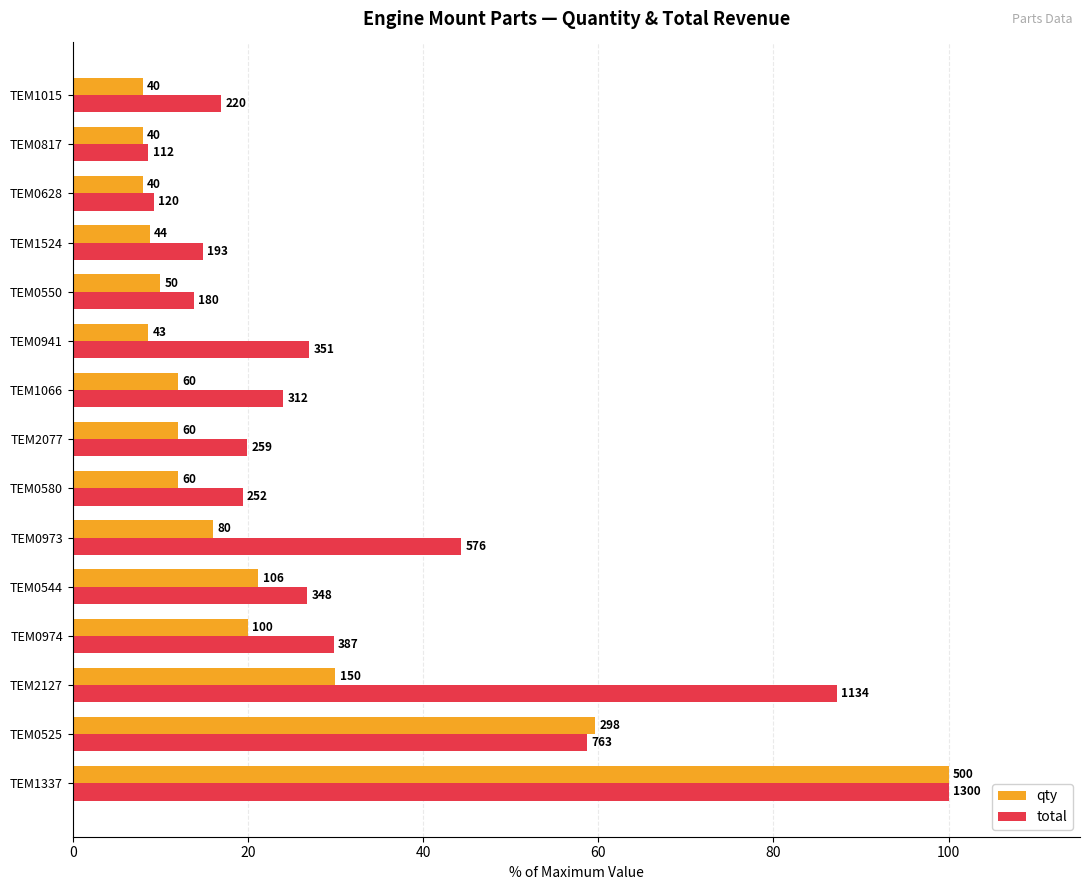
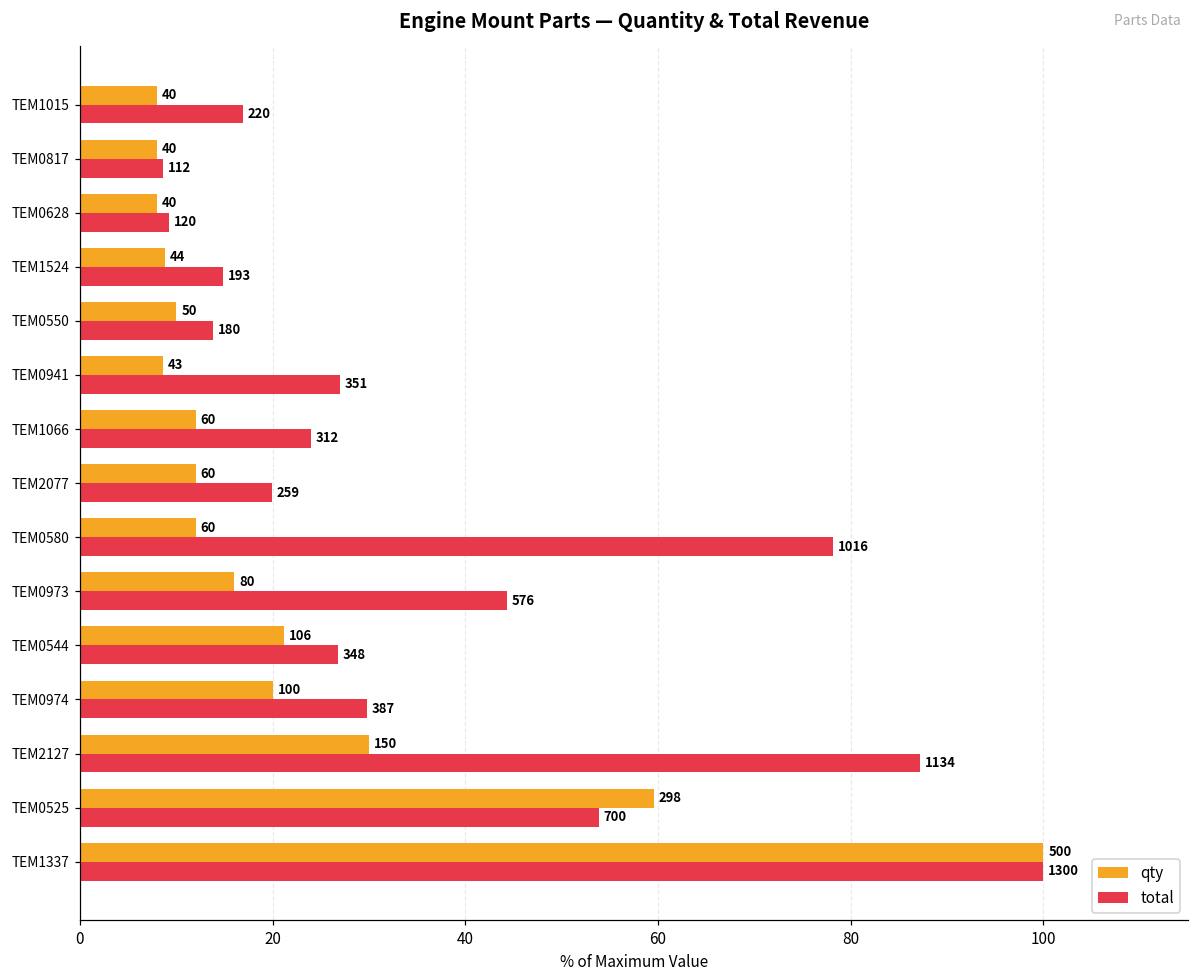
total, TEM0580: 252 -> 1016
total, TEM0525: 763 -> 700
